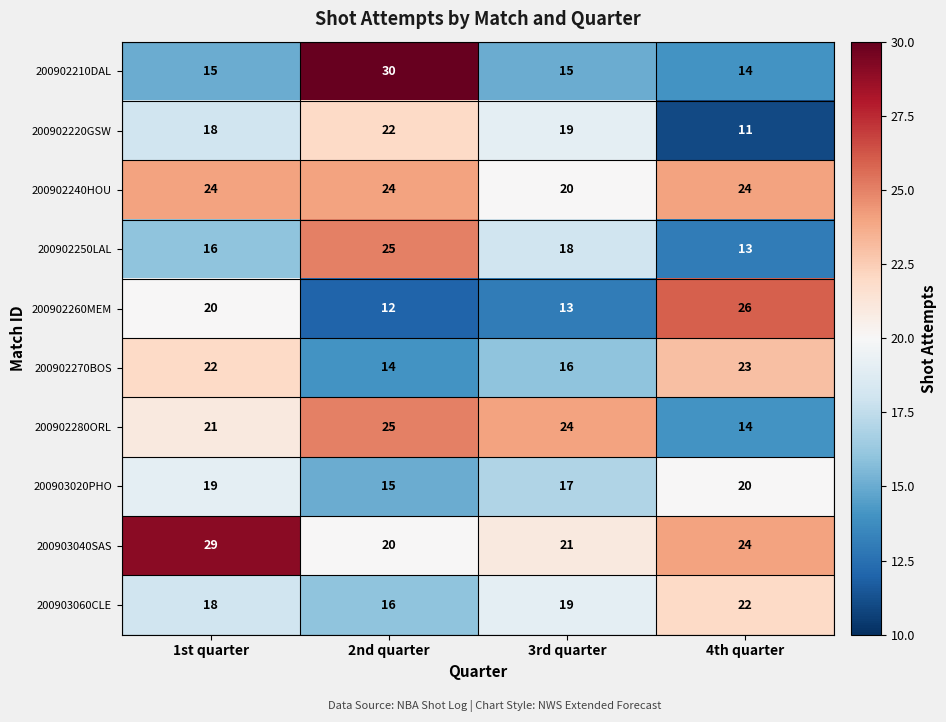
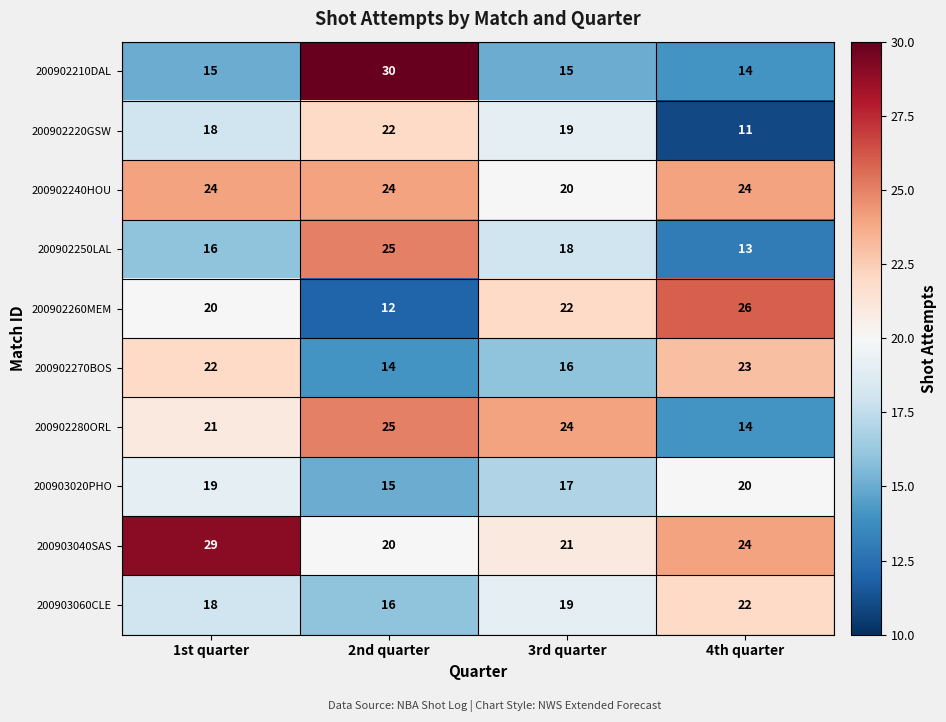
200902260MEM, 3rd quarter: 13 -> 22
